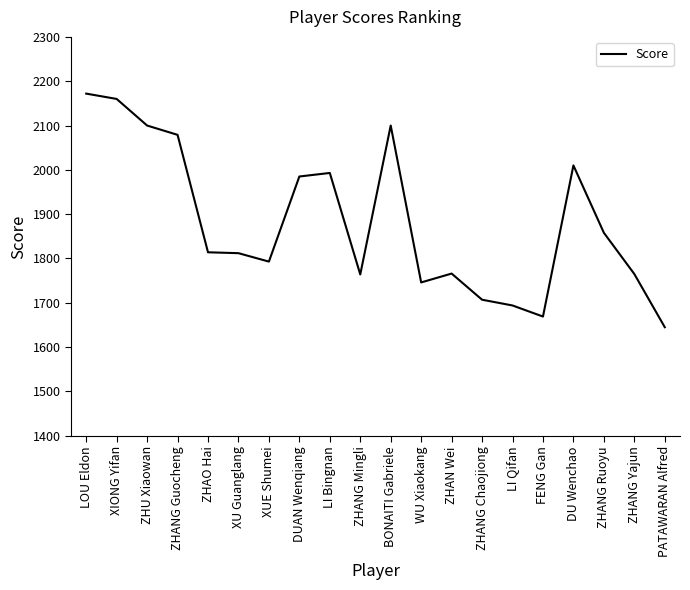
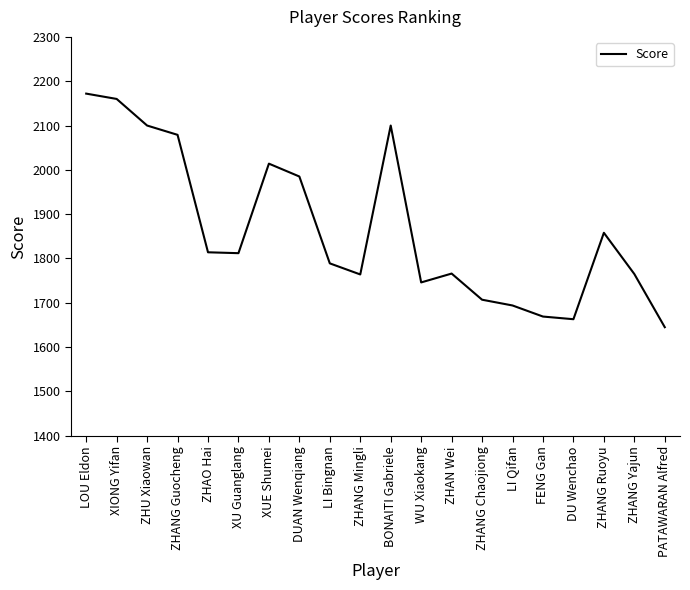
XUE Shumei: 1790 -> 2010
LI Bingnan: 1990 -> 1790
DU Wenchao: 2010 -> 1660
